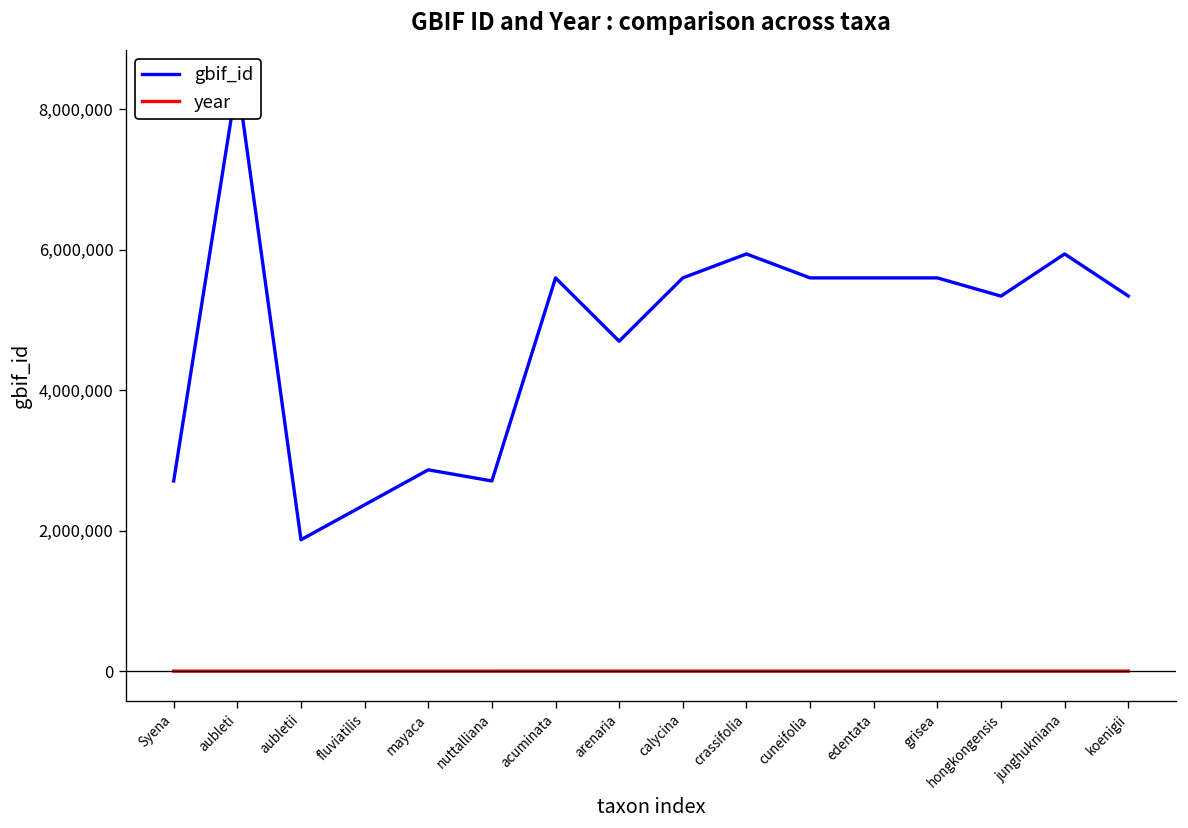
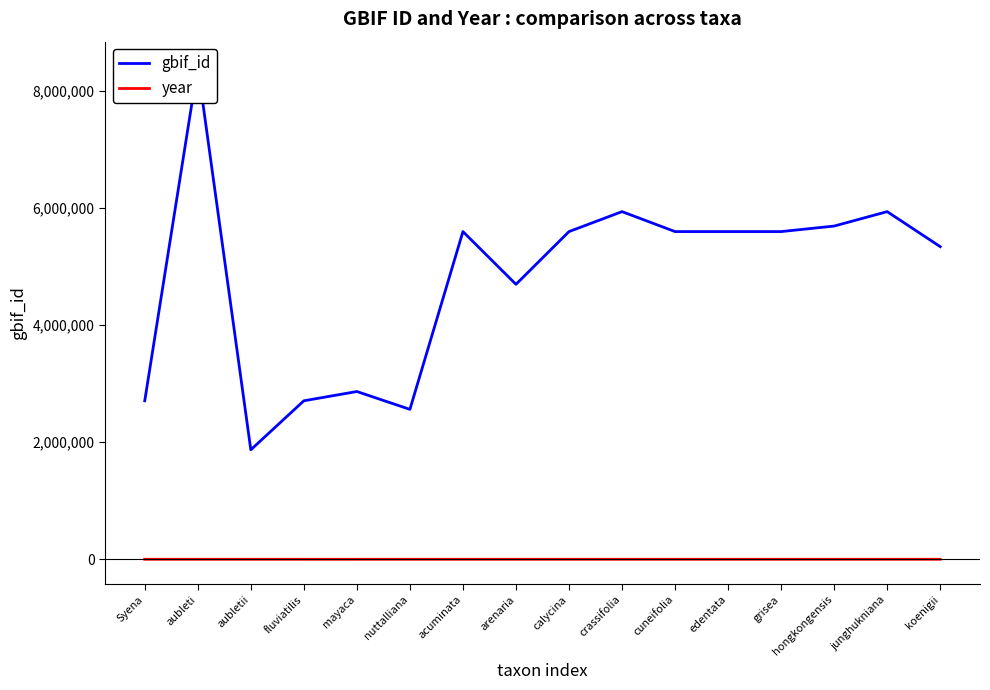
gbif_id, fluviatilis: 2,400,000 -> 2,700,000
gbif_id, nuttalliana: 2,700,000 -> 2,600,000
gbif_id, hongkongensis: 5,300,000 -> 5,700,000
